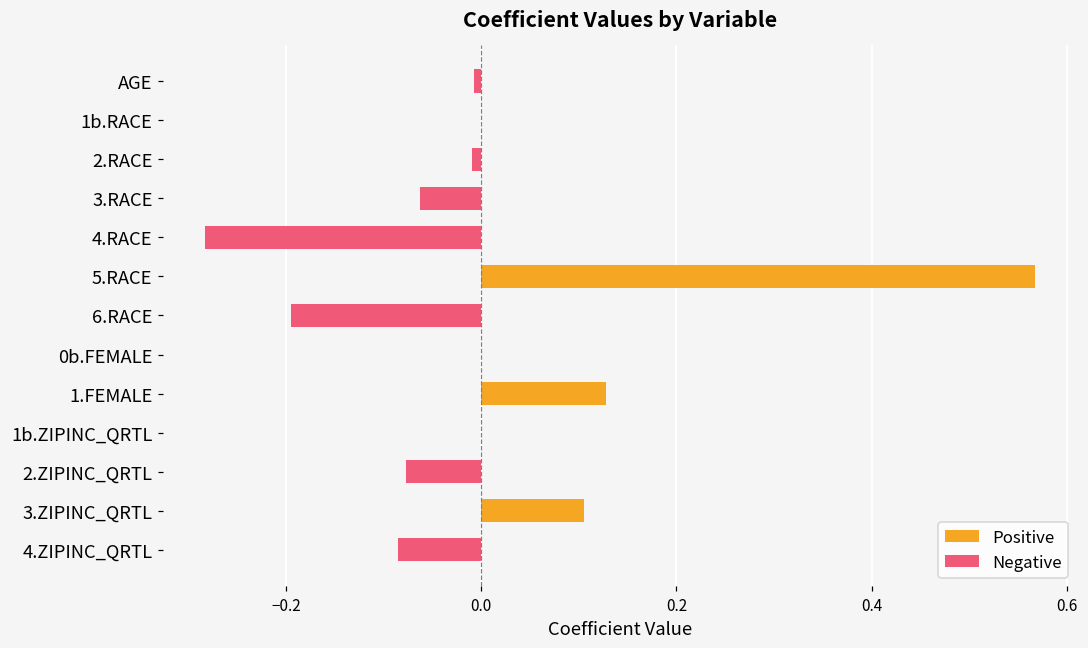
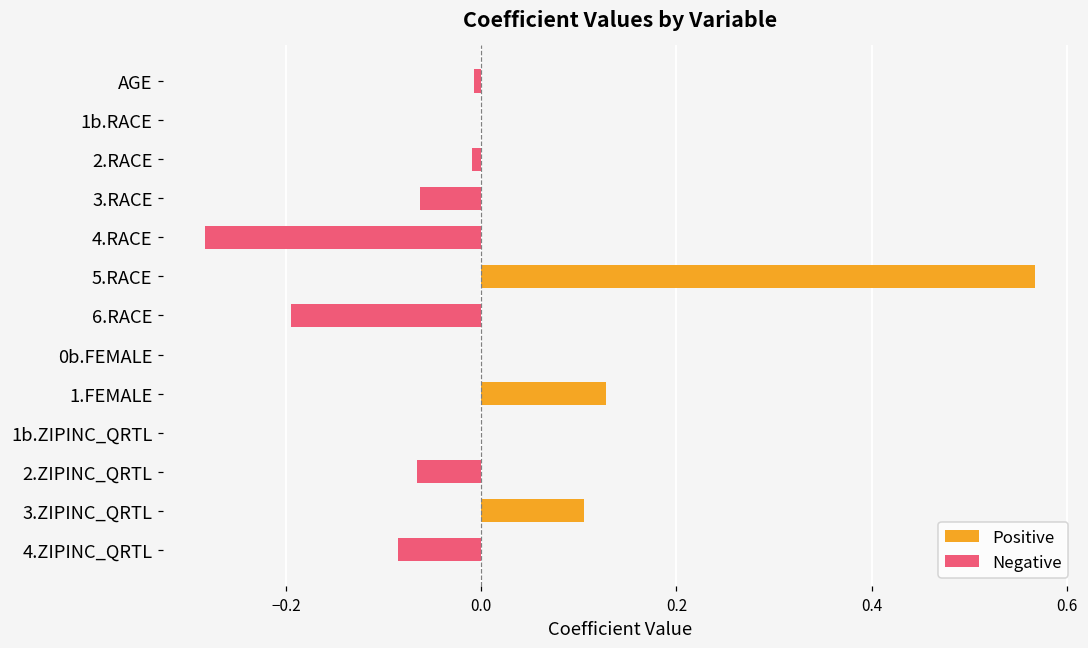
Negative, 2.ZIPINC_QRTL: -0.08 -> -0.07
